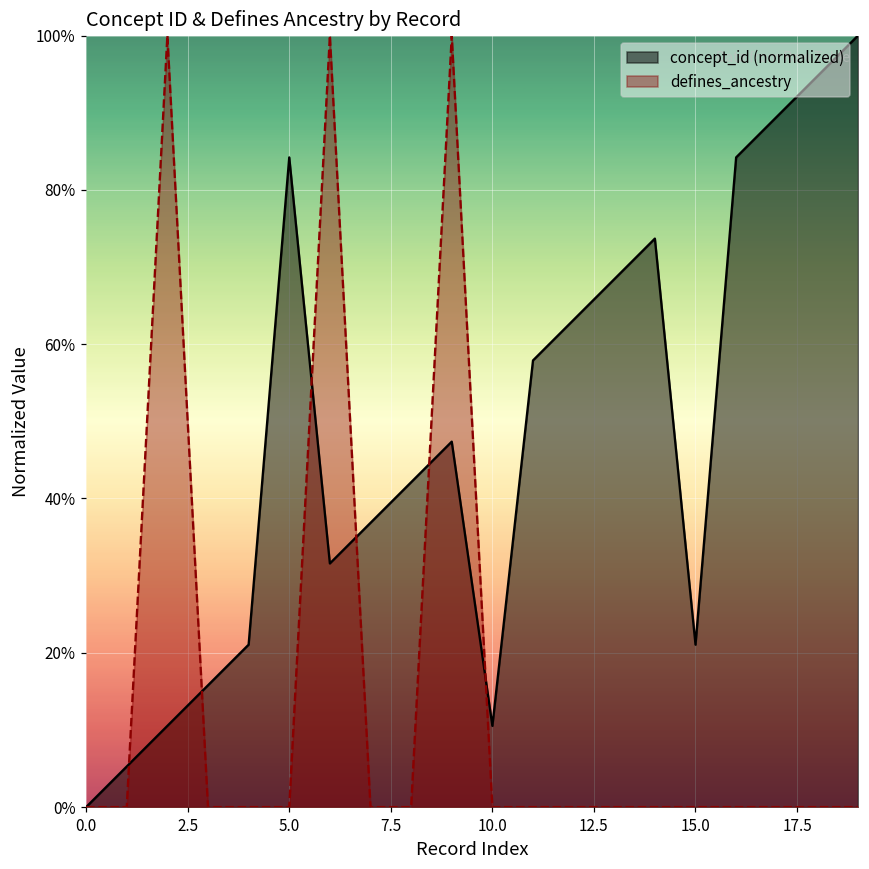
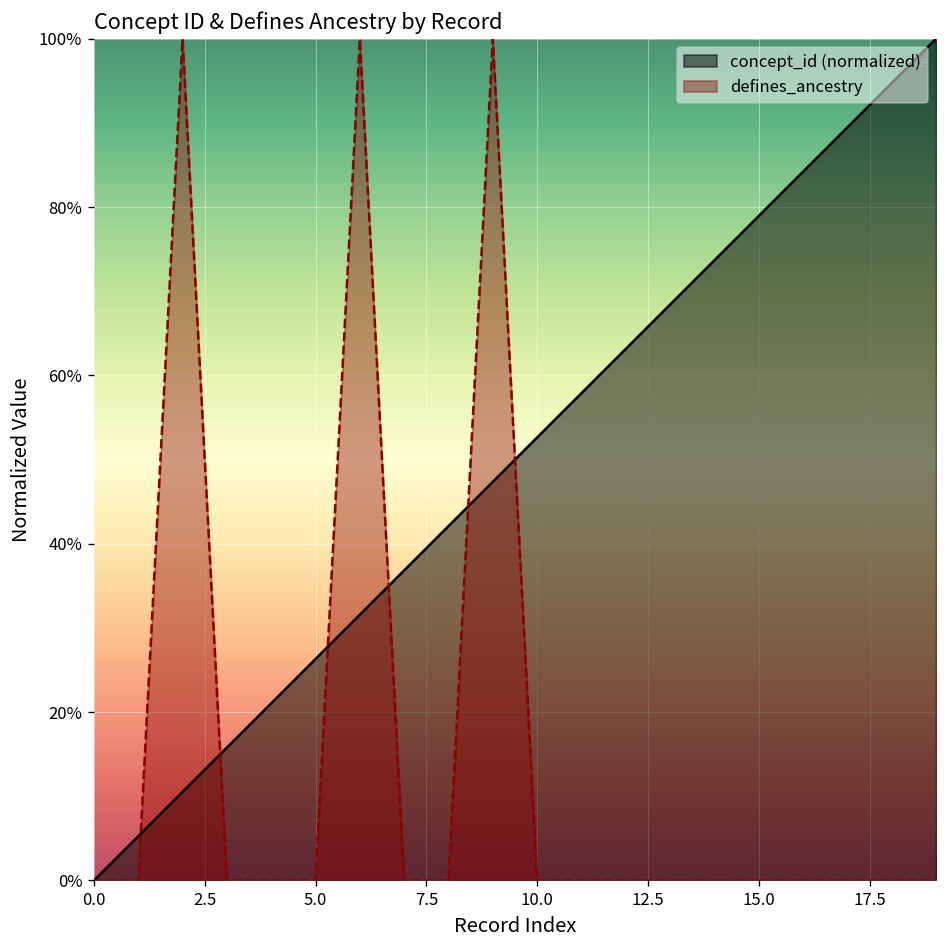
concept_id (normalized), 5.0: 84% -> 26%
concept_id (normalized), 10.0: 11% -> 53%
concept_id (normalized), 15.0: 21% -> 79%
